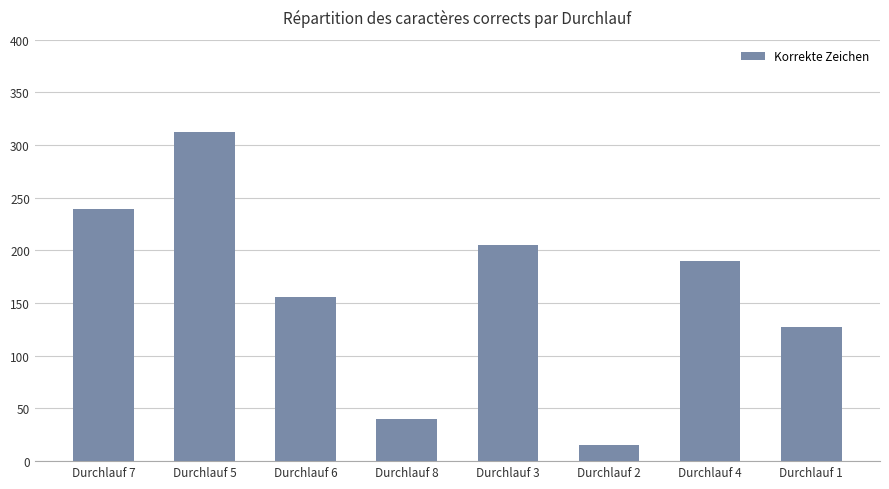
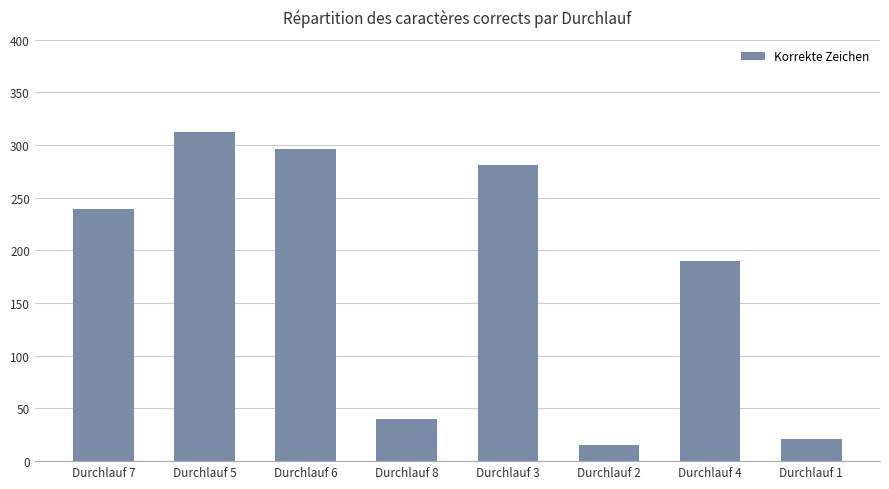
Durchlauf 6: 156 -> 296
Durchlauf 3: 205 -> 281
Durchlauf 1: 127 -> 21
